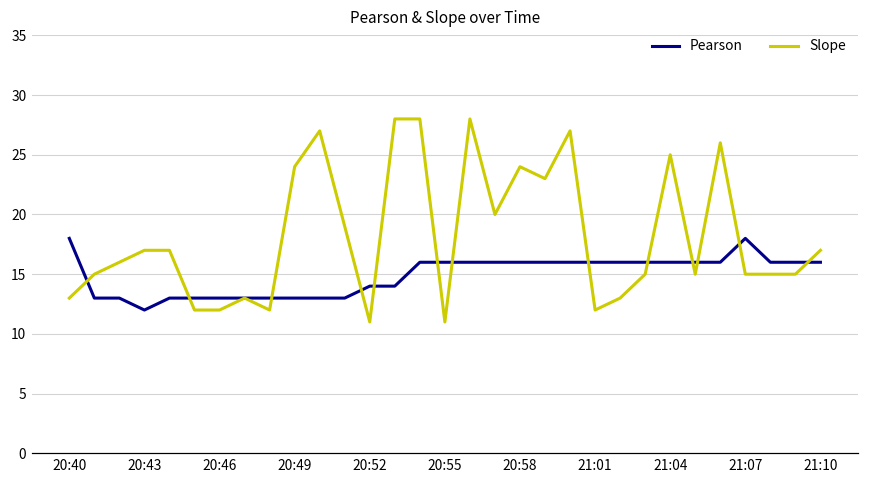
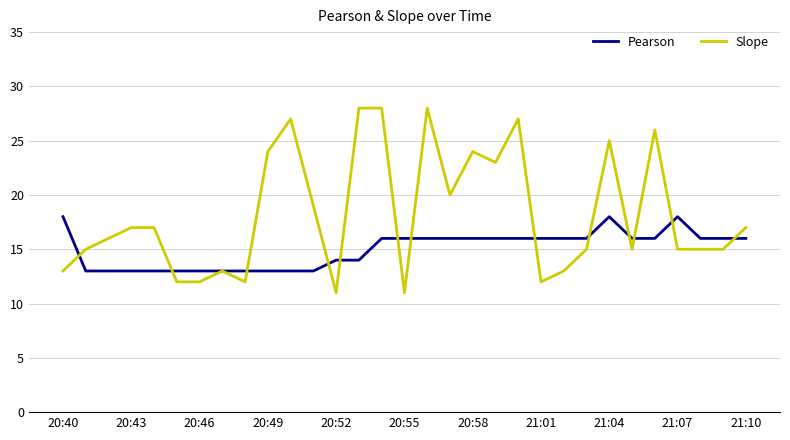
Pearson, 20:43: 12 -> 13
Pearson, 21:04: 16 -> 18
